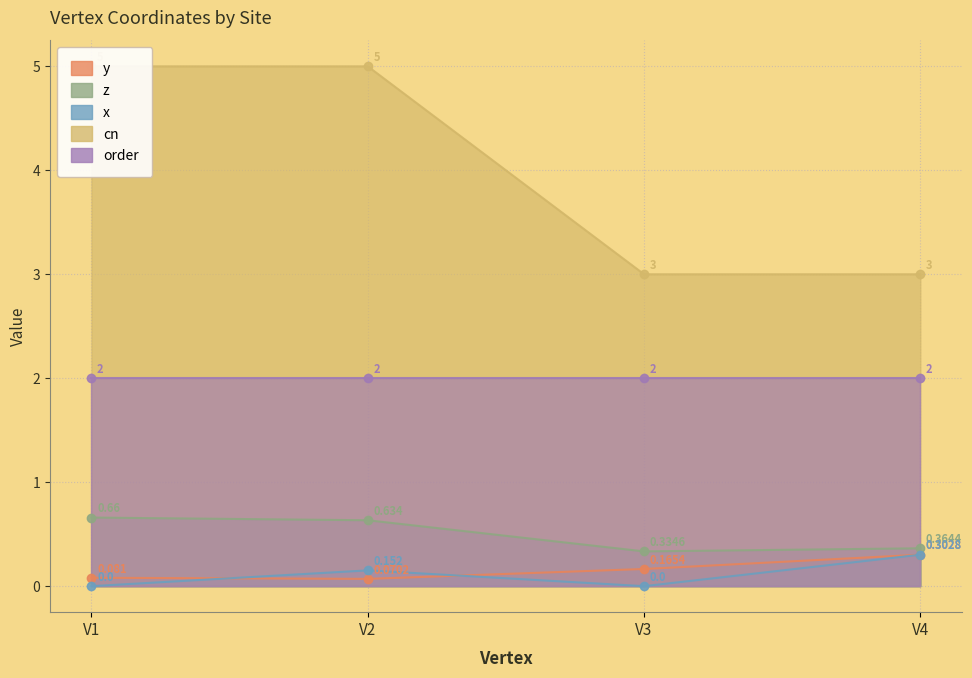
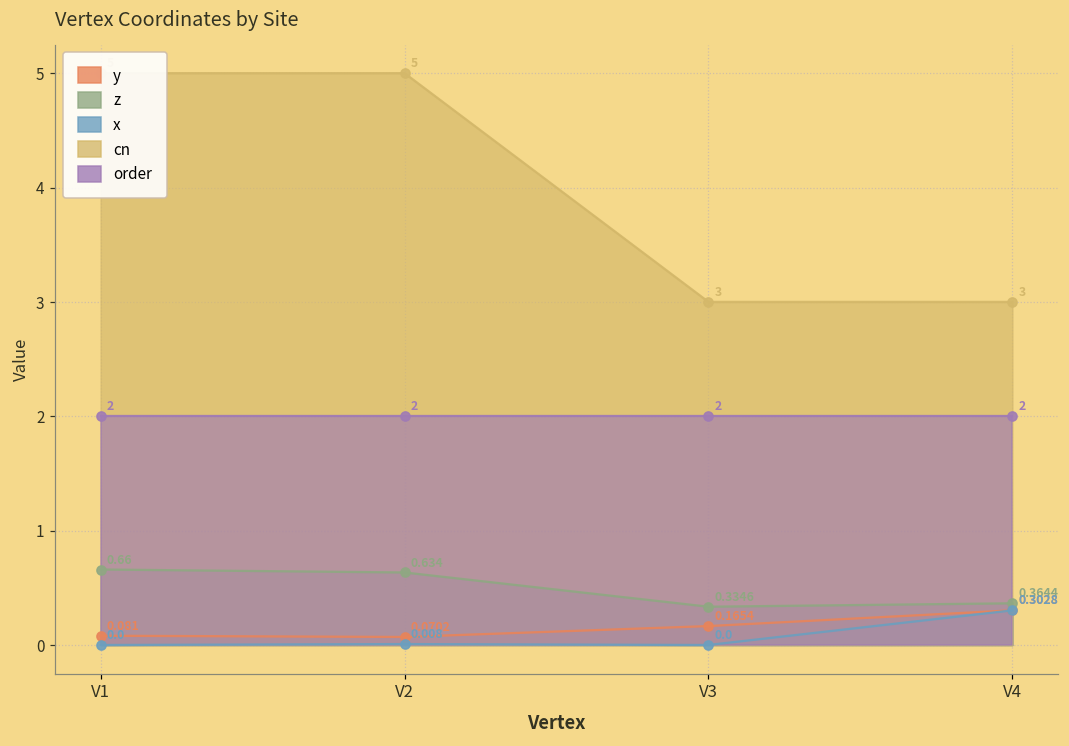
x, V2: 0.152 -> 0.008
